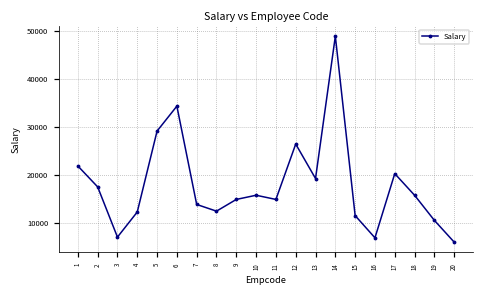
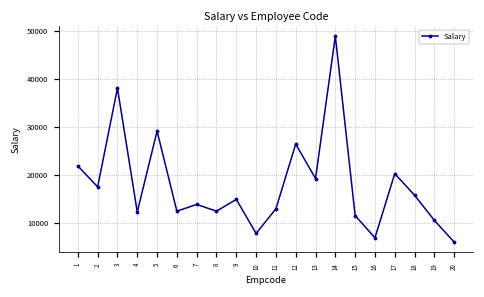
3: 7000 -> 38000
6: 34000 -> 12000
10: 16000 -> 8000
11: 15000 -> 13000
